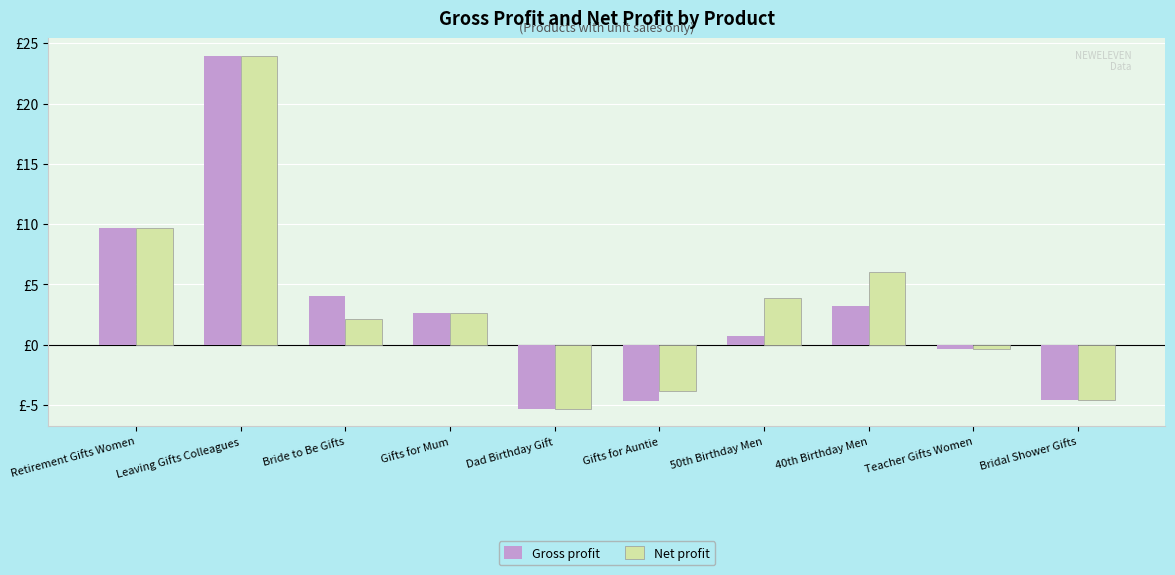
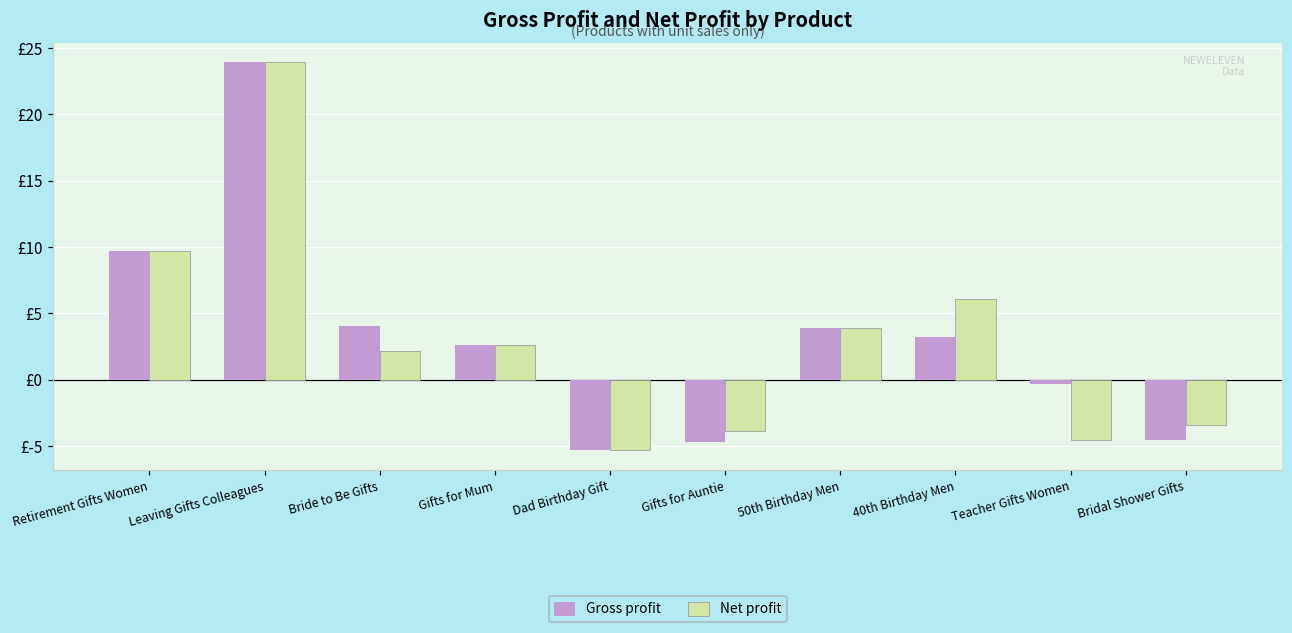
Gross profit, 50th Birthday Men: £0.7 -> £3.9
Net profit, Teacher Gifts Women: £-0.3 -> £-4.5
Net profit, Bridal Shower Gifts: £-4.6 -> £-3.4
